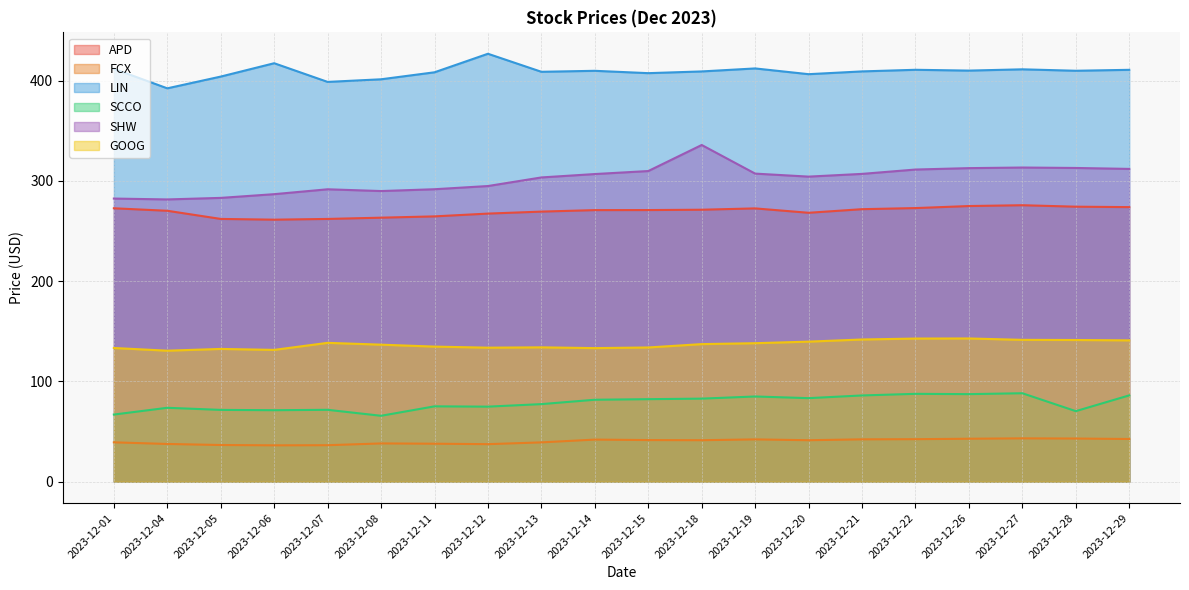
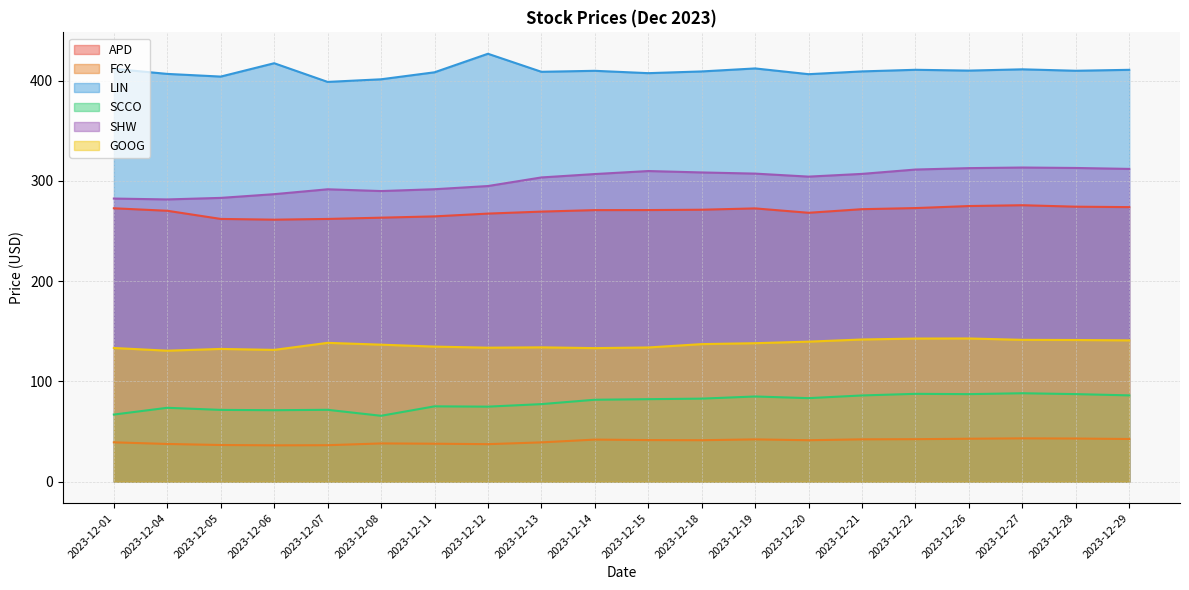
LIN, 2023-12-04: 392 -> 407
SHW, 2023-12-18: 336 -> 308
SCCO, 2023-12-28: 70 -> 87
